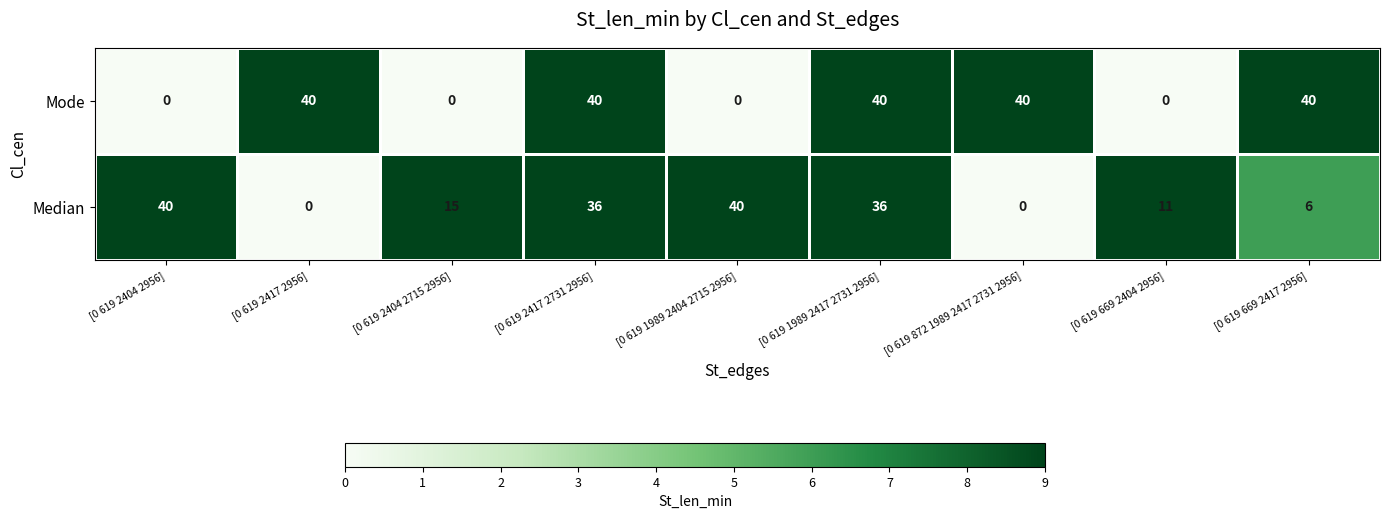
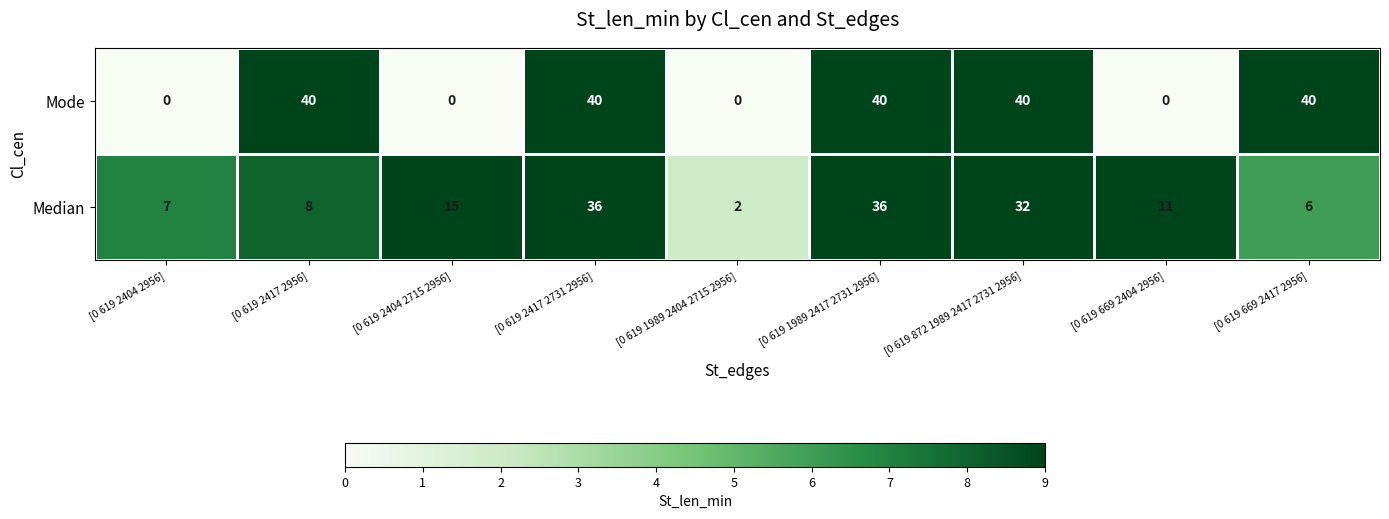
Median, [0 619 2404 2956]: 40 -> 7
Median, [0 619 2417 2956]: 0 -> 8
Median, [0 619 1989 2404 2715 2956]: 40 -> 2
Median, [0 619 872 1989 2417 2731 2956]: 0 -> 32
